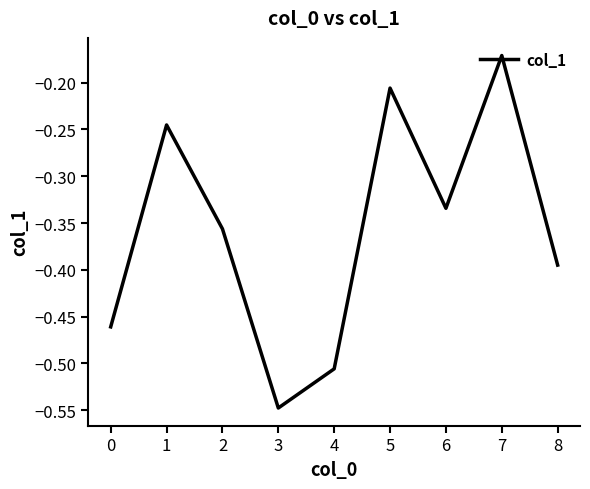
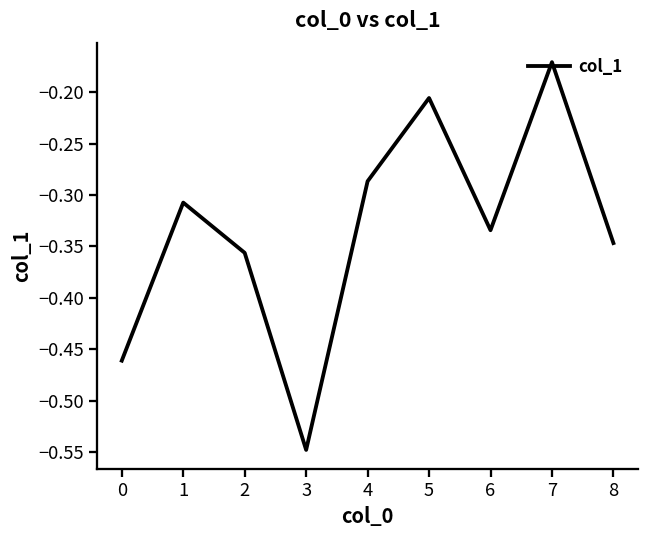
1: -0.25 -> -0.31
4: -0.51 -> -0.29
8: -0.39 -> -0.35
